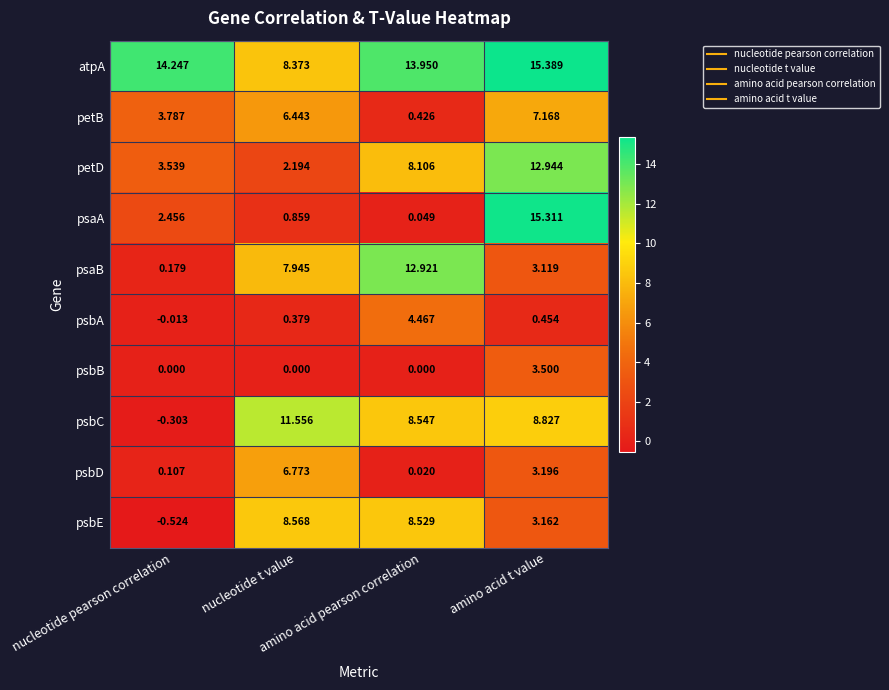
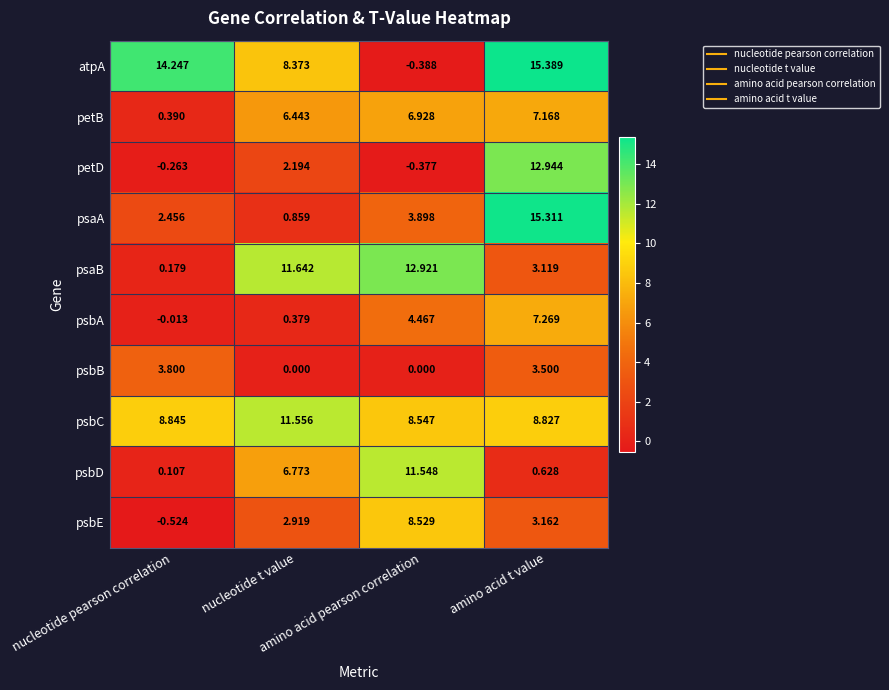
atpA, amino acid pearson correlation: 13.950 -> -0.388
petB, nucleotide pearson correlation: 3.787 -> 0.390
petB, amino acid pearson correlation: 0.426 -> 6.928
petD, nucleotide pearson correlation: 3.539 -> -0.263
petD, amino acid pearson correlation: 8.106 -> -0.377
psaA, amino acid pearson correlation: 0.049 -> 3.898
psaB, nucleotide t value: 7.945 -> 11.642
psbA, amino acid t value: 0.454 -> 7.269
psbB, nucleotide pearson correlation: 0.000 -> 3.800
psbC, nucleotide pearson correlation: -0.303 -> 8.845
psbD, amino acid pearson correlation: 0.020 -> 11.548
psbD, amino acid t value: 3.196 -> 0.628
psbE, nucleotide t value: 8.568 -> 2.919
